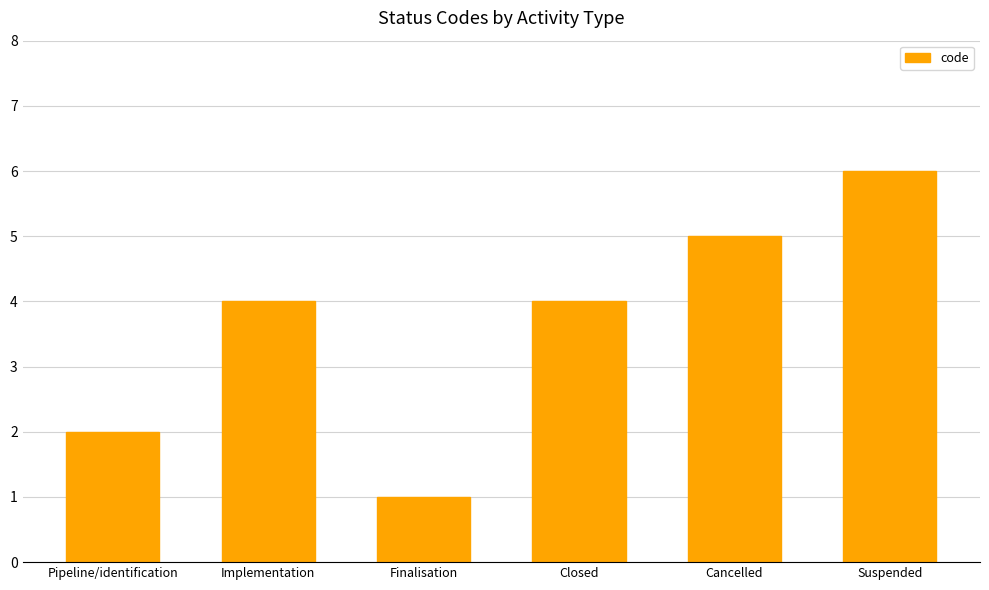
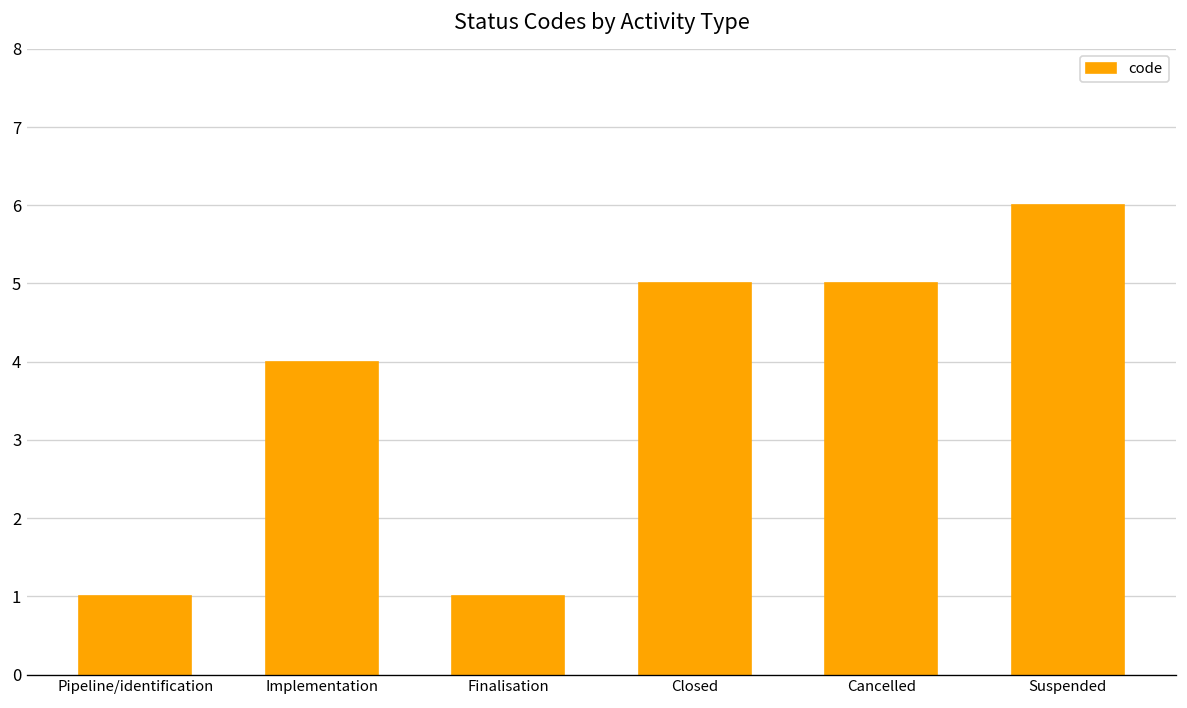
Pipeline/identification: 2 -> 1
Closed: 4 -> 5
